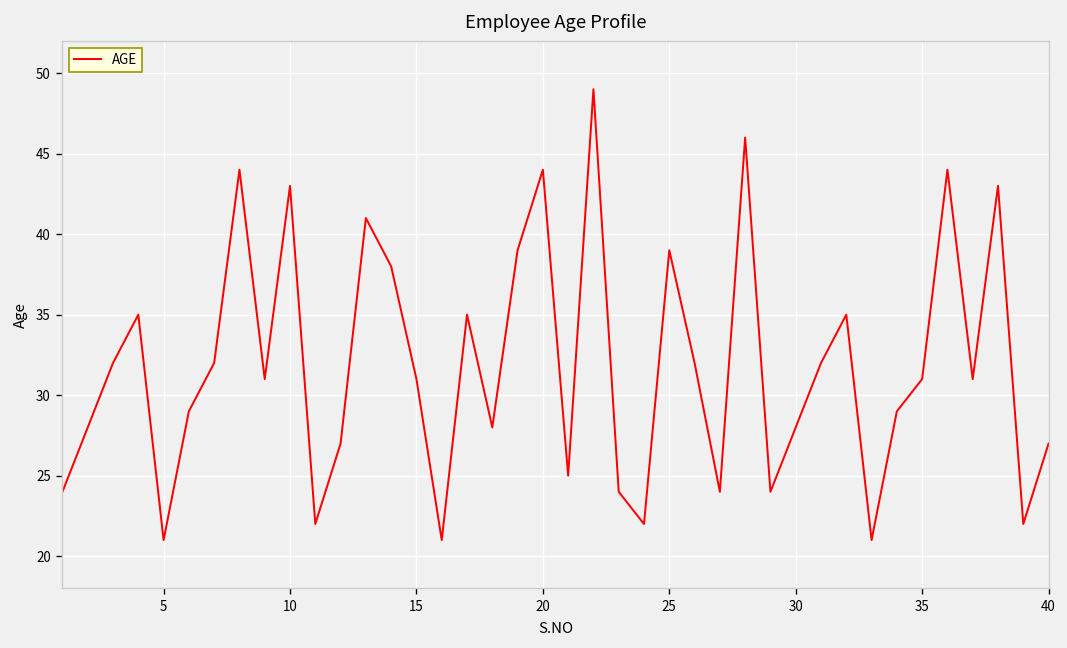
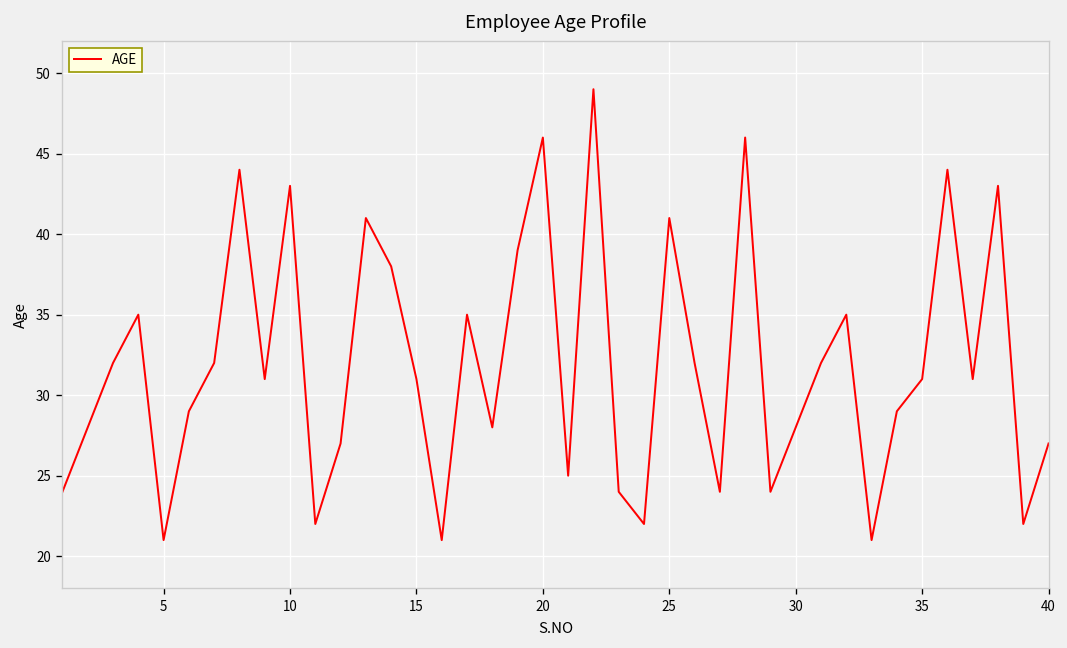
20: 44 -> 46
25: 39 -> 41
